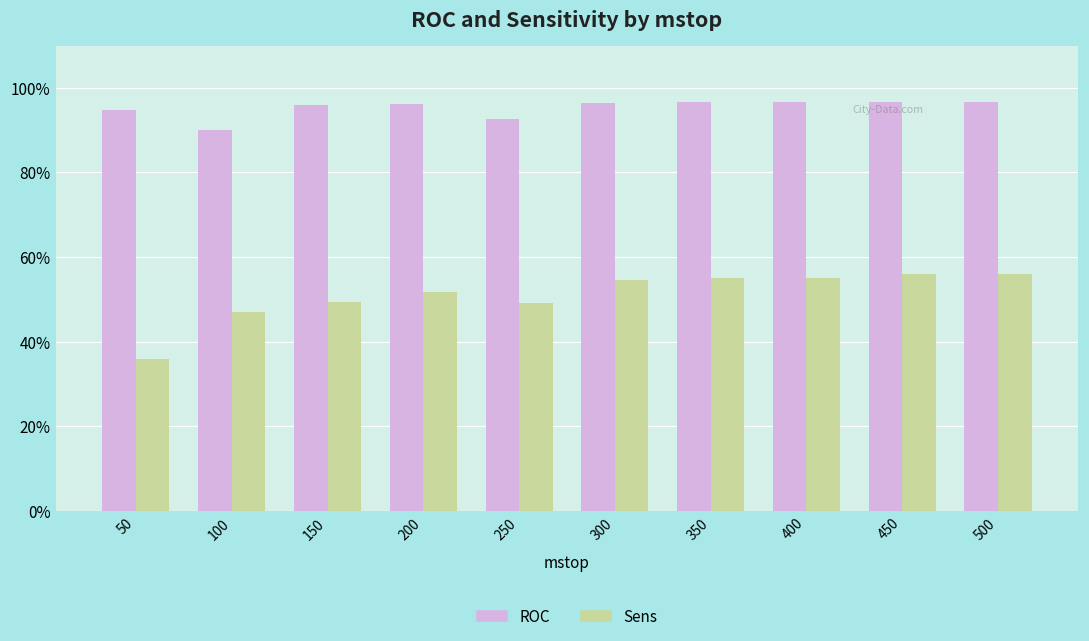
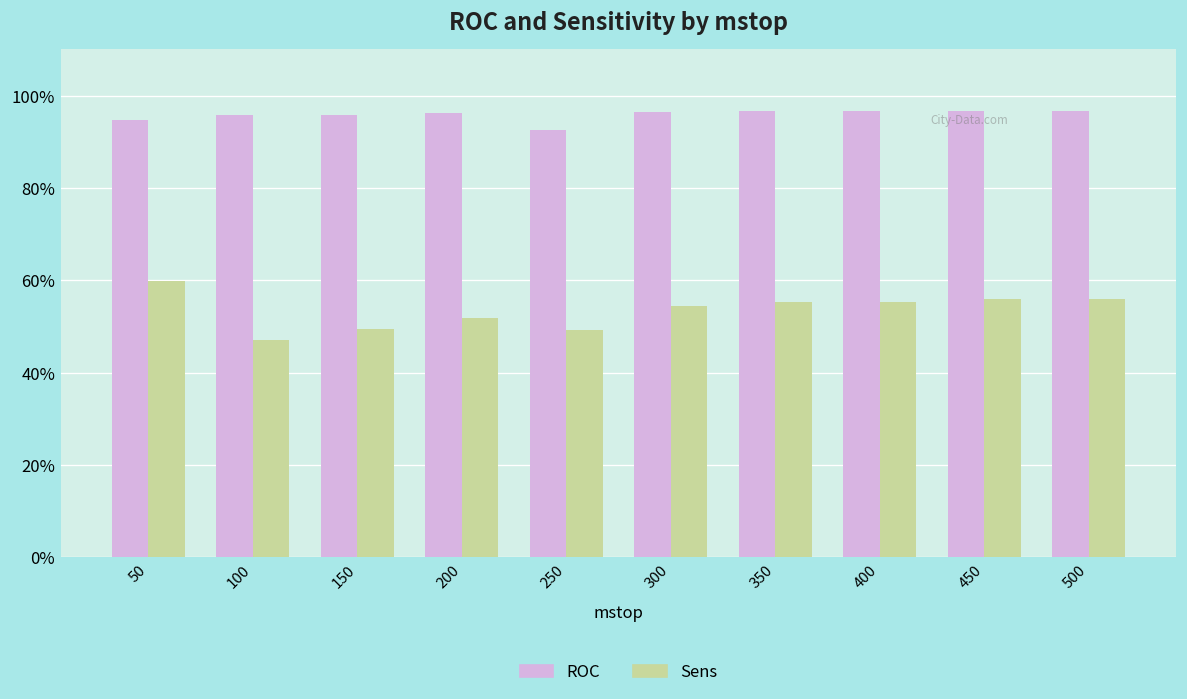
Sens, 50: 36% -> 60%
ROC, 100: 90% -> 96%
